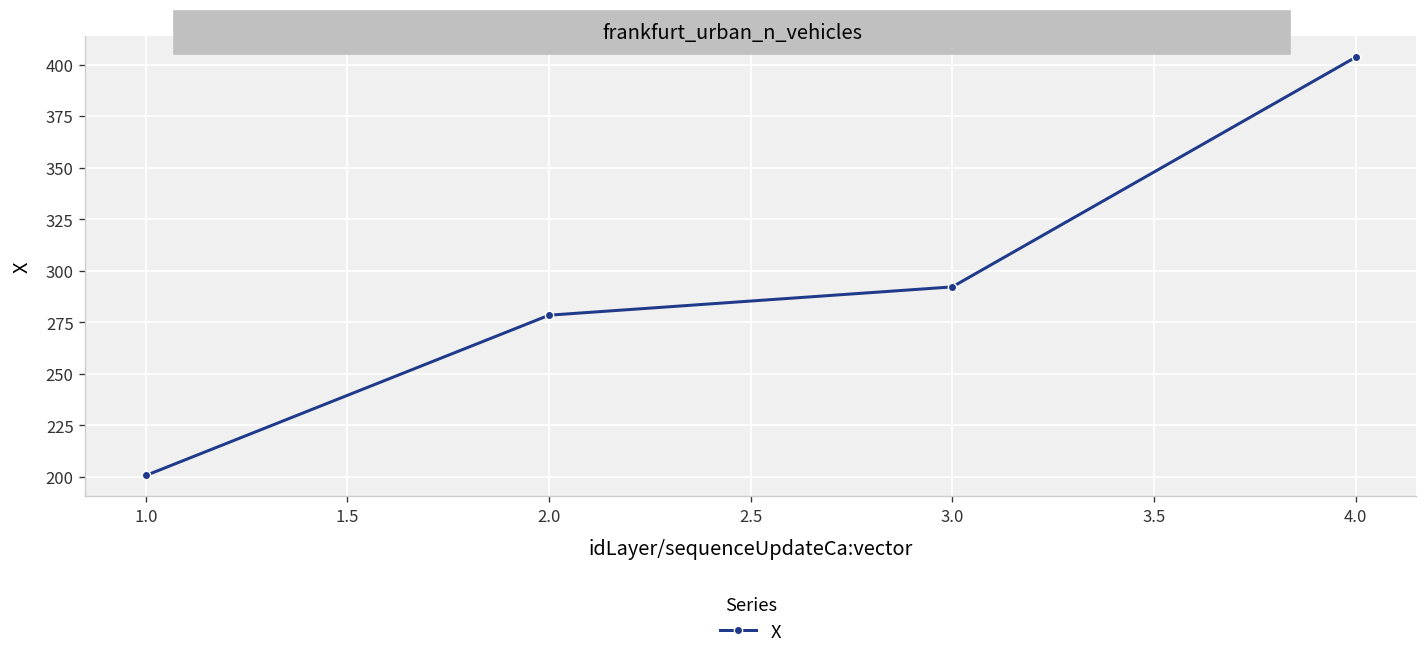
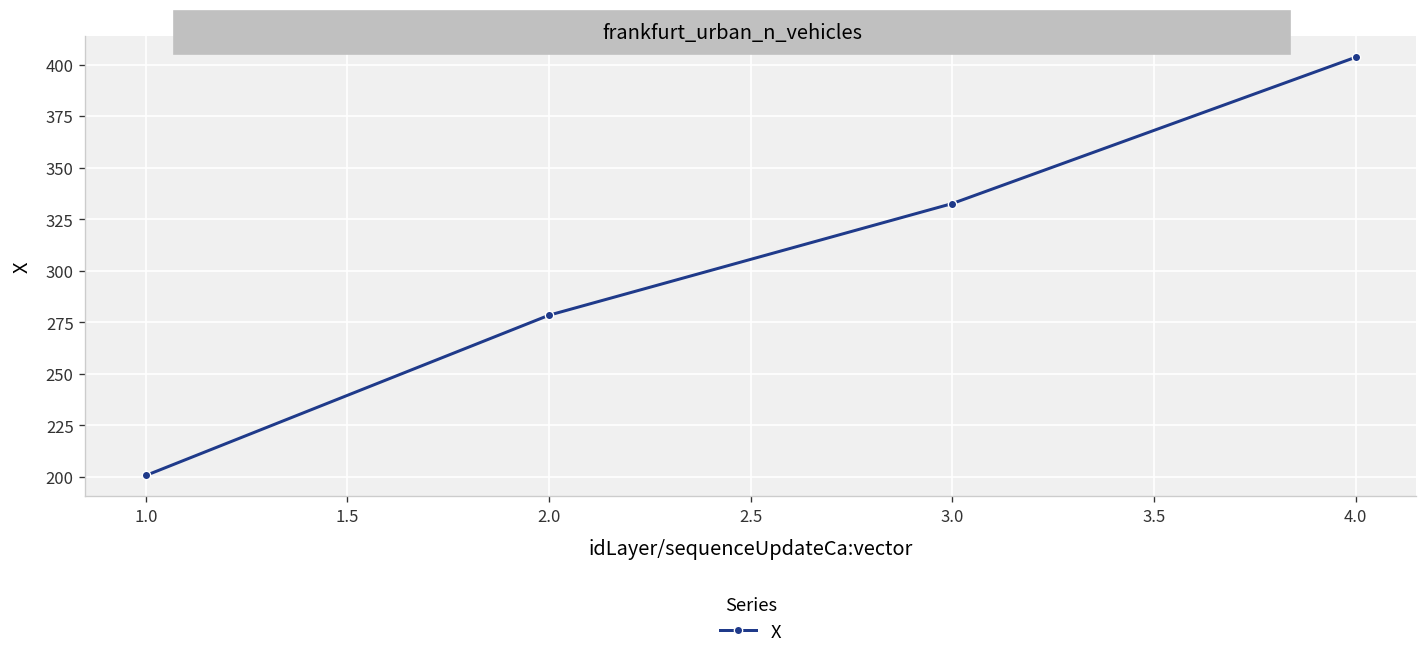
3.0: 292 -> 333
